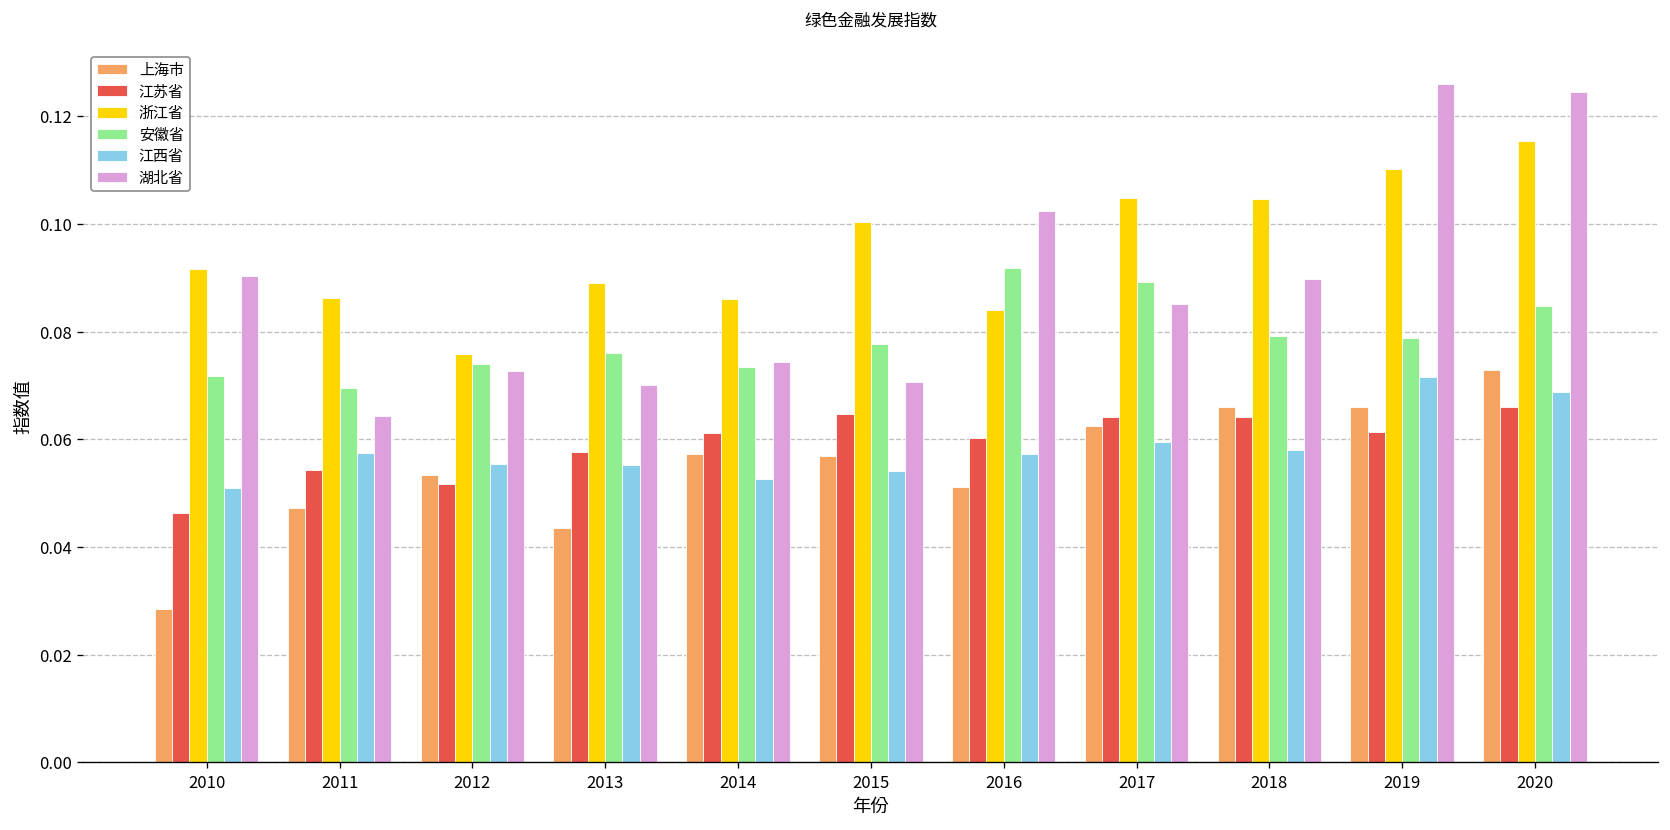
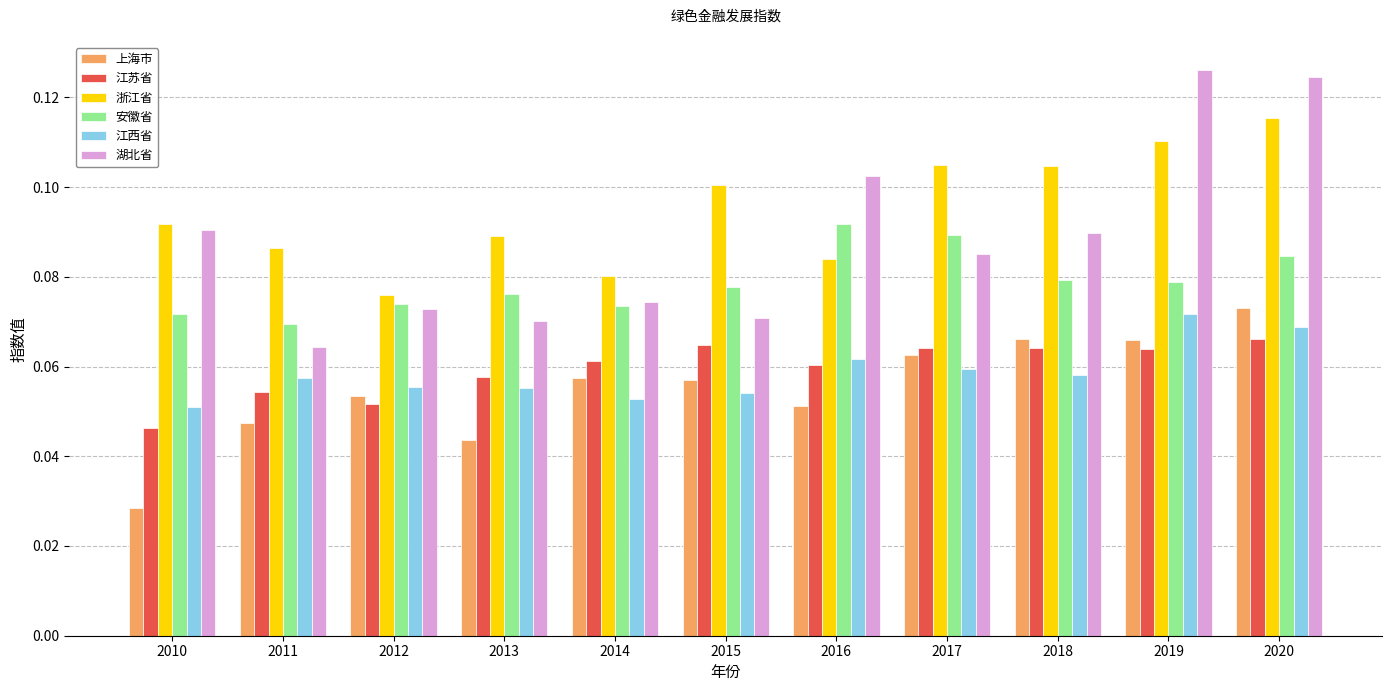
浙江省, 2014: 0.086 -> 0.080
江西省, 2016: 0.057 -> 0.062
江苏省, 2019: 0.061 -> 0.064
